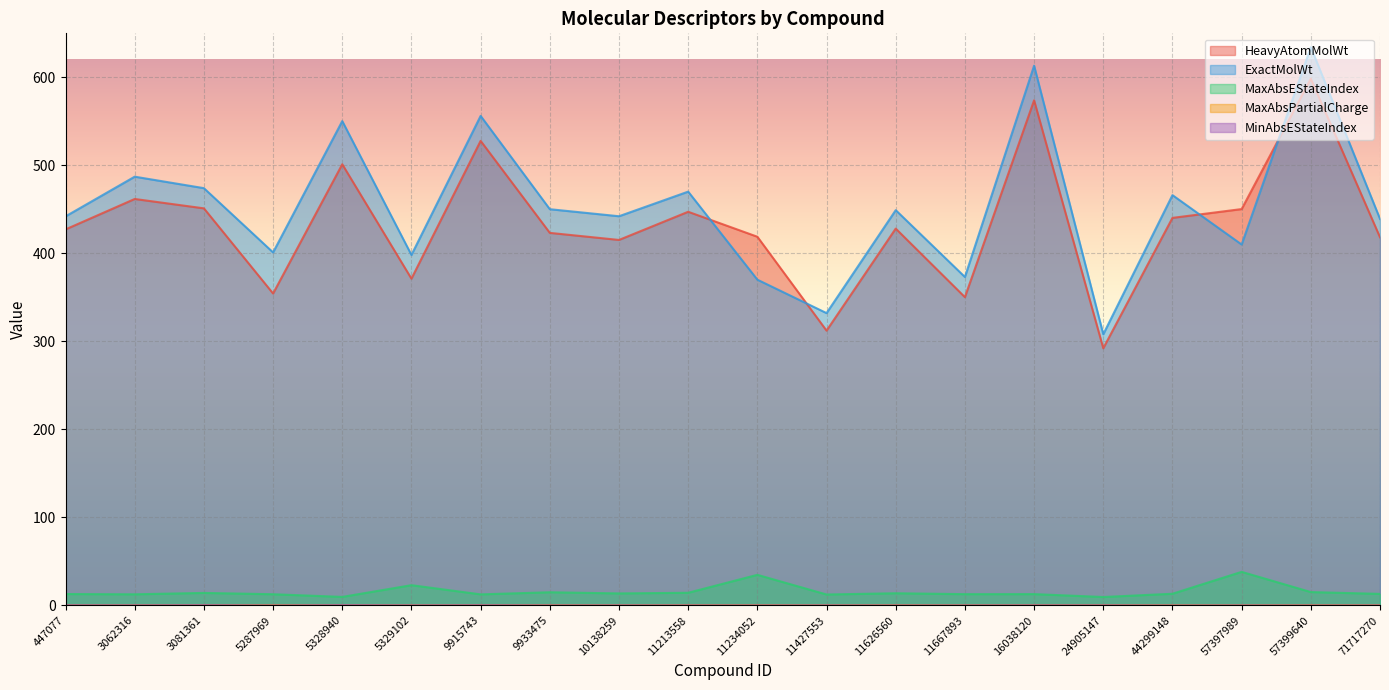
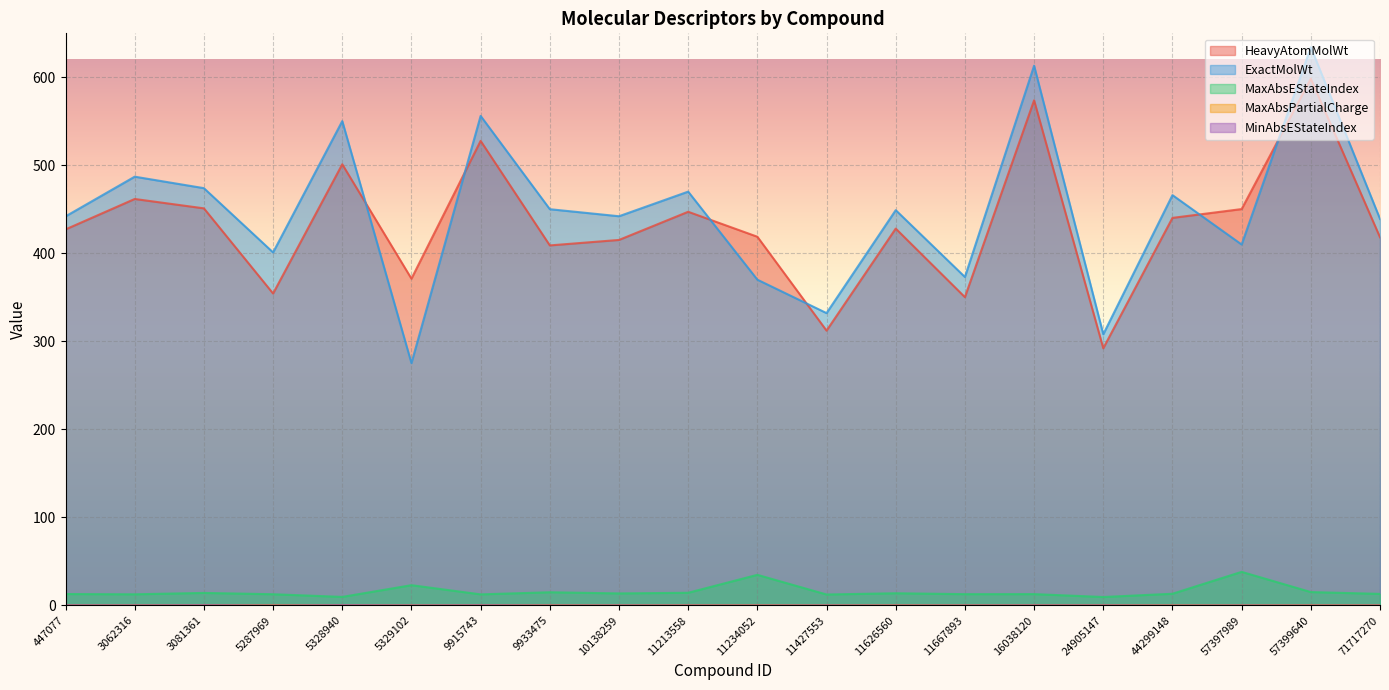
ExactMolWt, 5329102: 400 -> 280
HeavyAtomMolWt, 9933475: 420 -> 410
